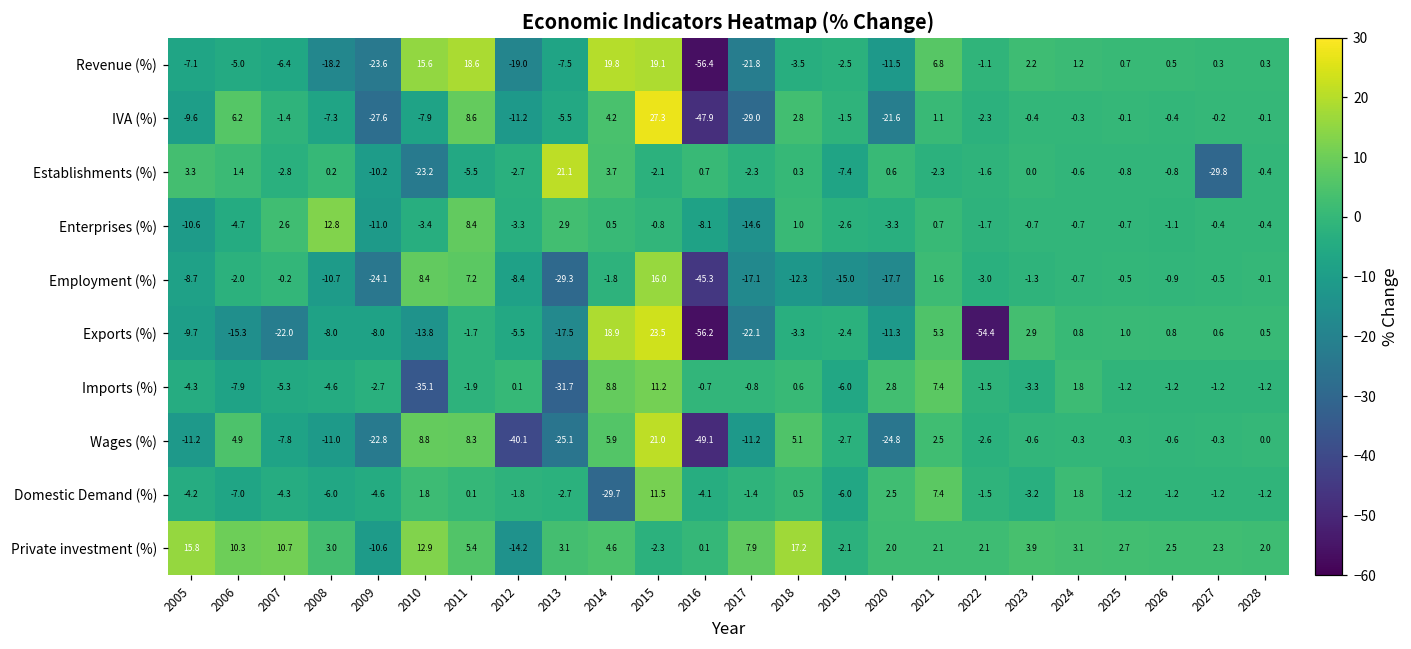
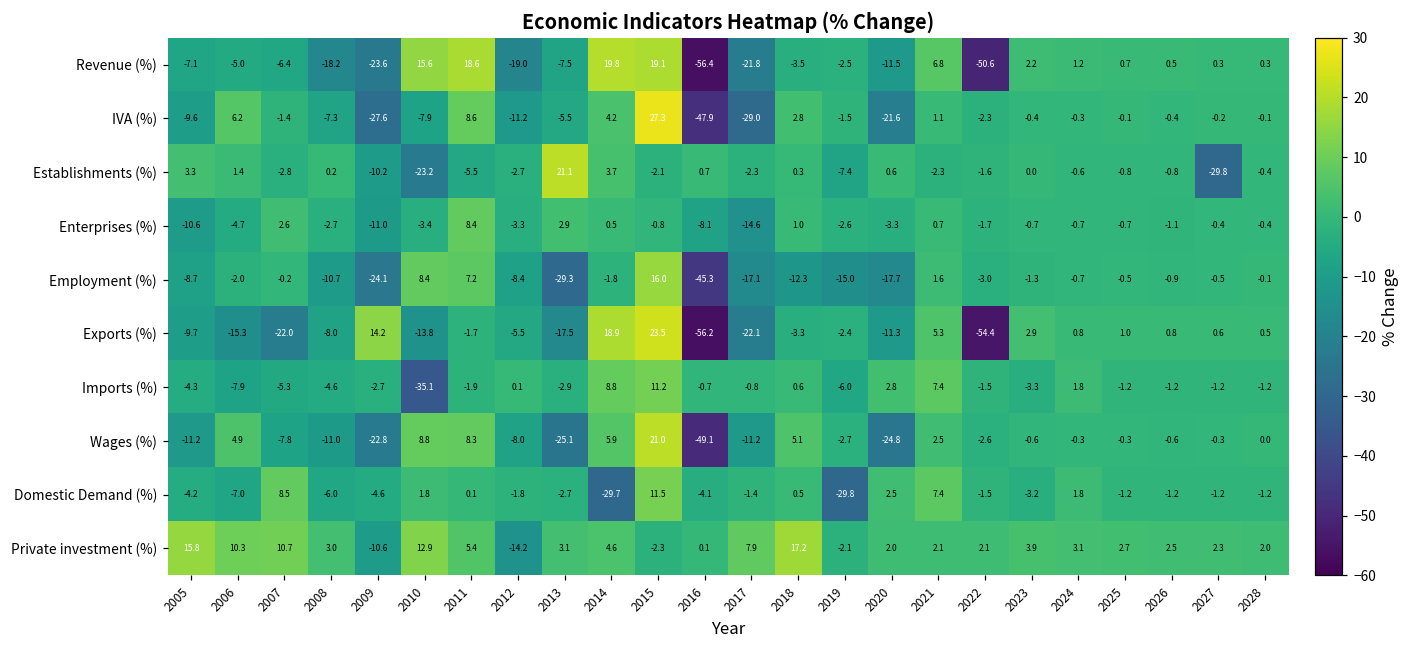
Revenue (%), 2022: -1.1 -> -50.6
Enterprises (%), 2008: 12.8 -> -2.7
Exports (%), 2009: -8.0 -> 14.2
Imports (%), 2013: -31.7 -> -2.9
Wages (%), 2012: -40.1 -> -8.0
Domestic Demand (%), 2007: -4.3 -> 8.5
Domestic Demand (%), 2019: -6.0 -> -29.8
